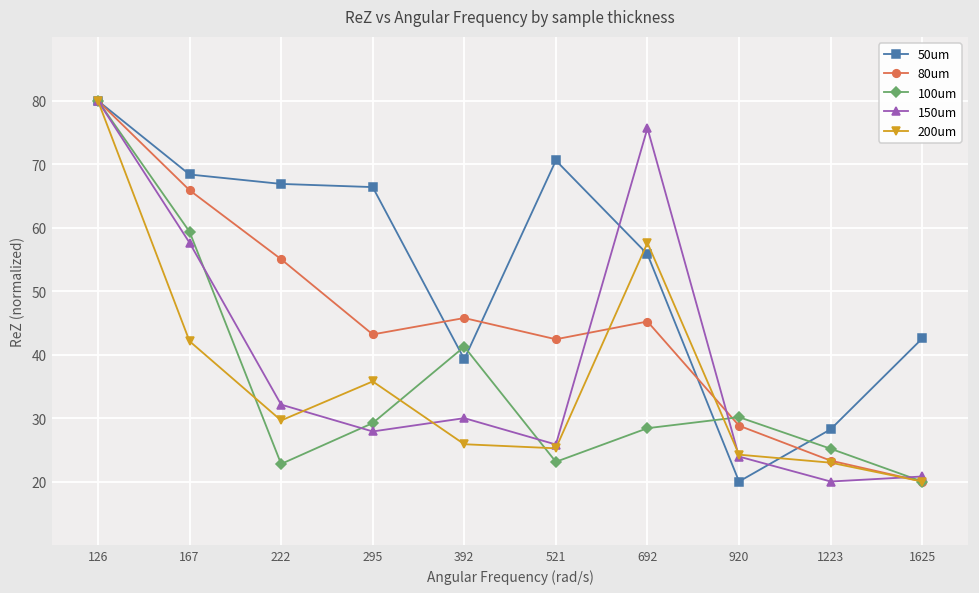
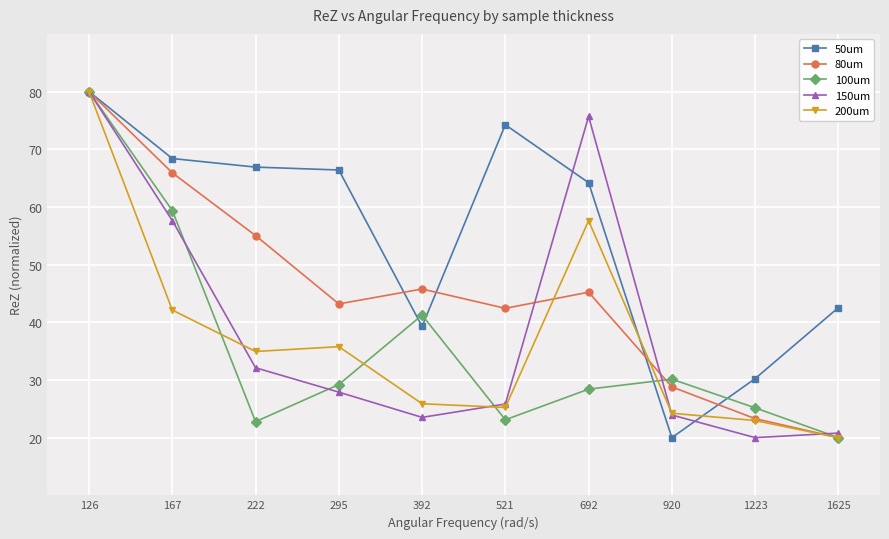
200um, 222: 30 -> 35
150um, 392: 30 -> 24
50um, 521: 71 -> 74
50um, 692: 56 -> 64
50um, 1223: 28 -> 30
